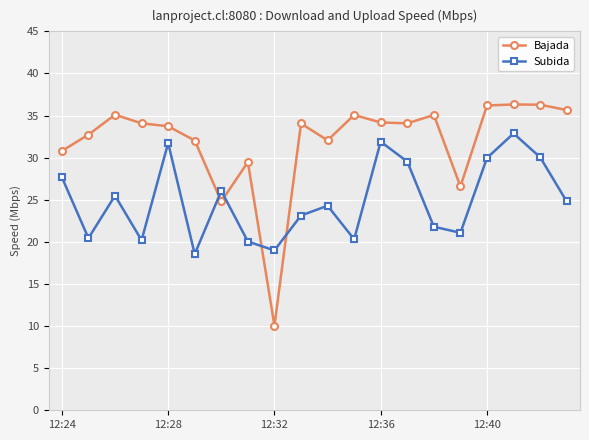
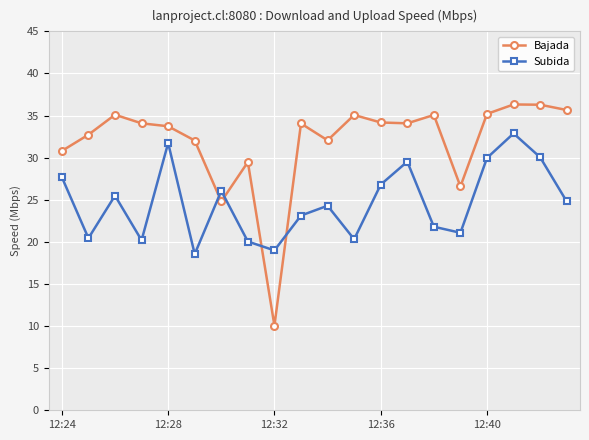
Subida, 12:36: 32 -> 27
Bajada, 12:40: 36 -> 35
